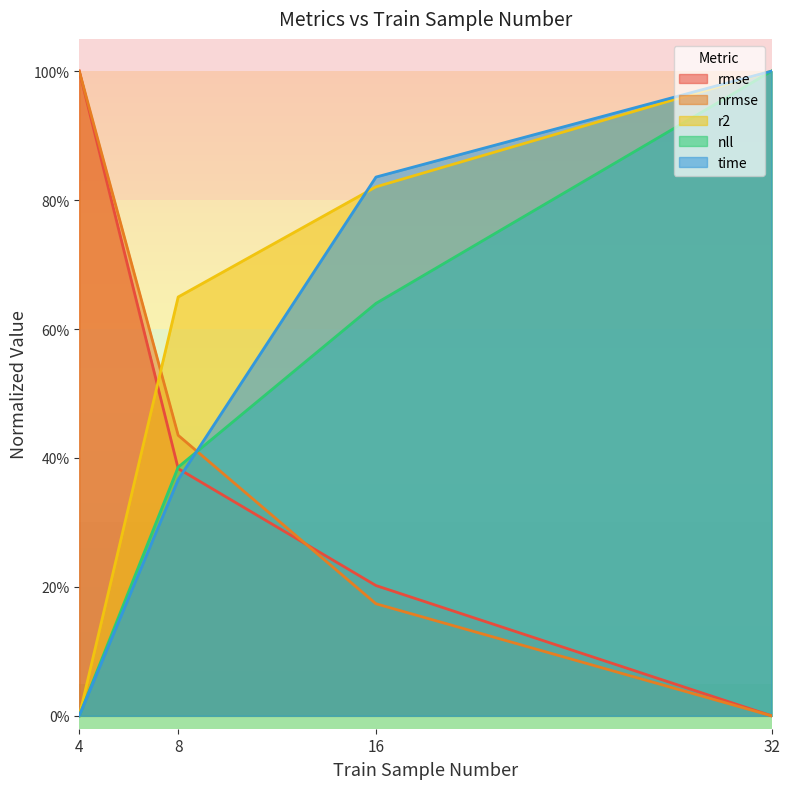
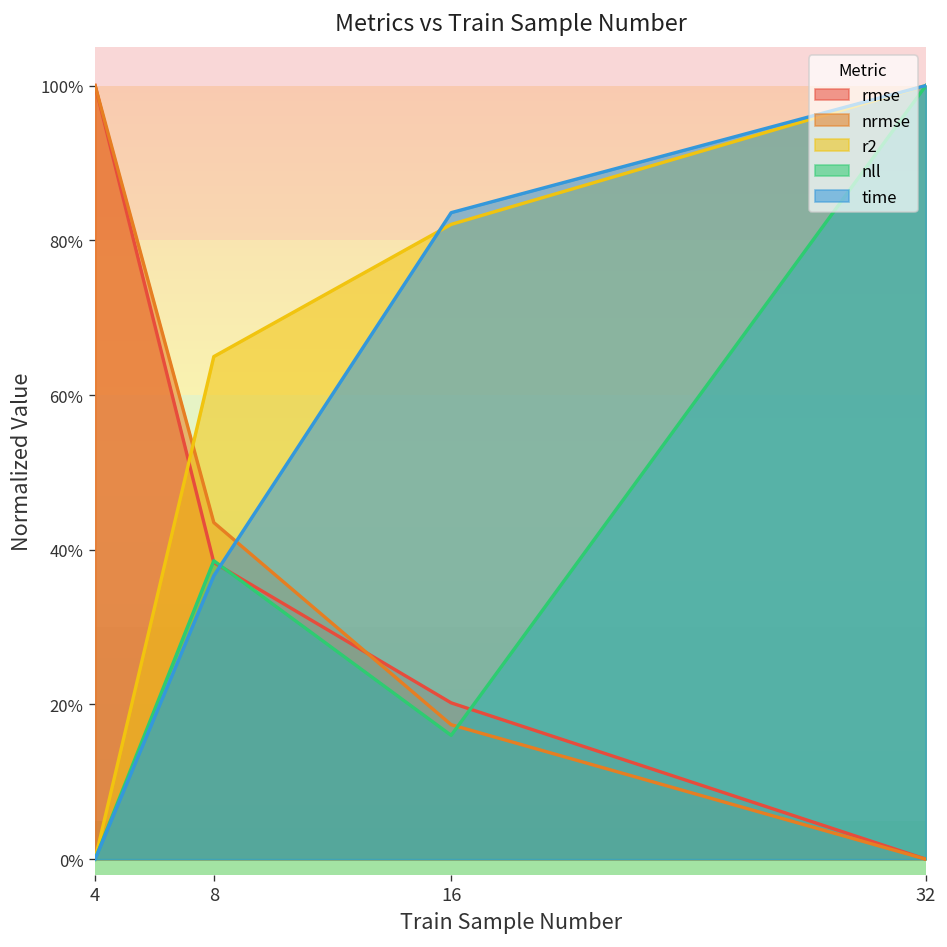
nll, 16: 64% -> 16%
